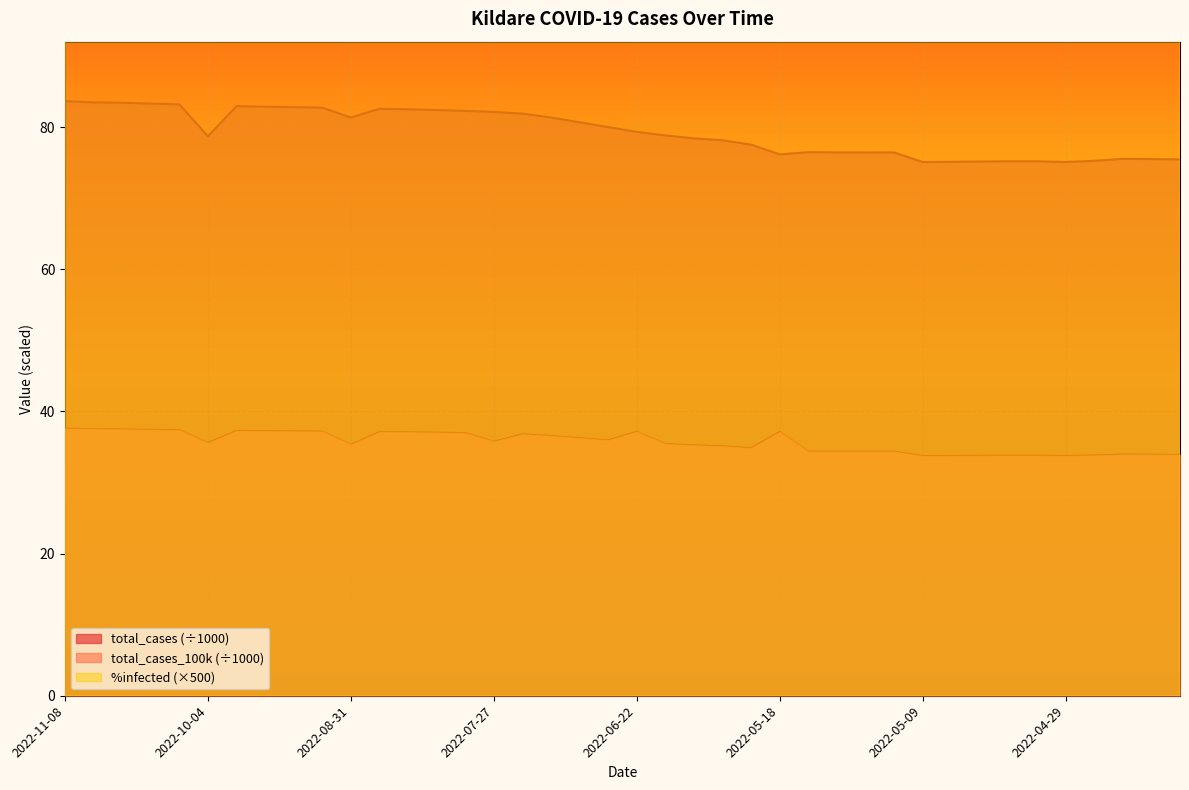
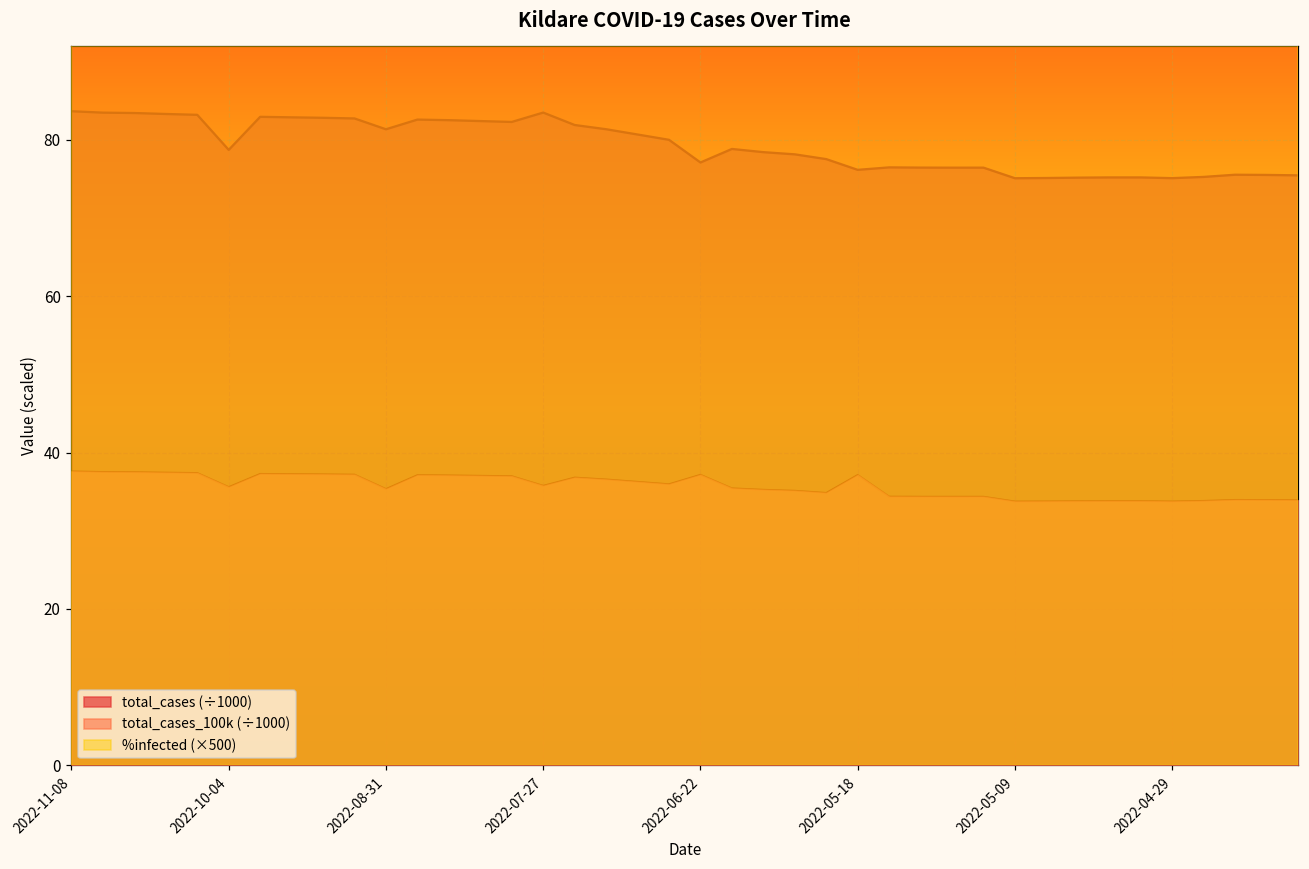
total_cases (÷1000), 2022-07-27: 82 -> 83
total_cases (÷1000), 2022-06-22: 79 -> 77
